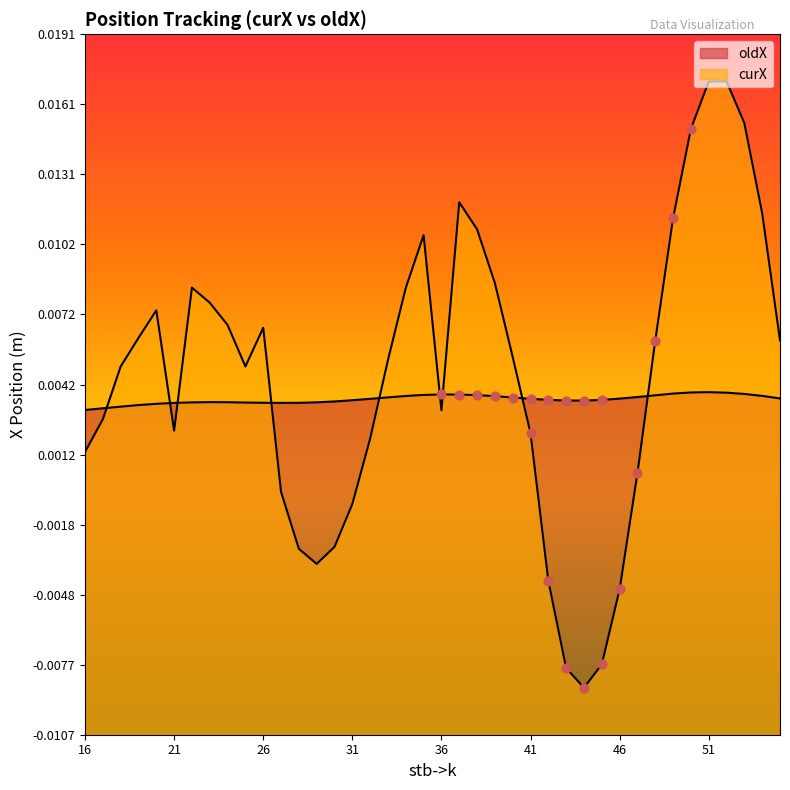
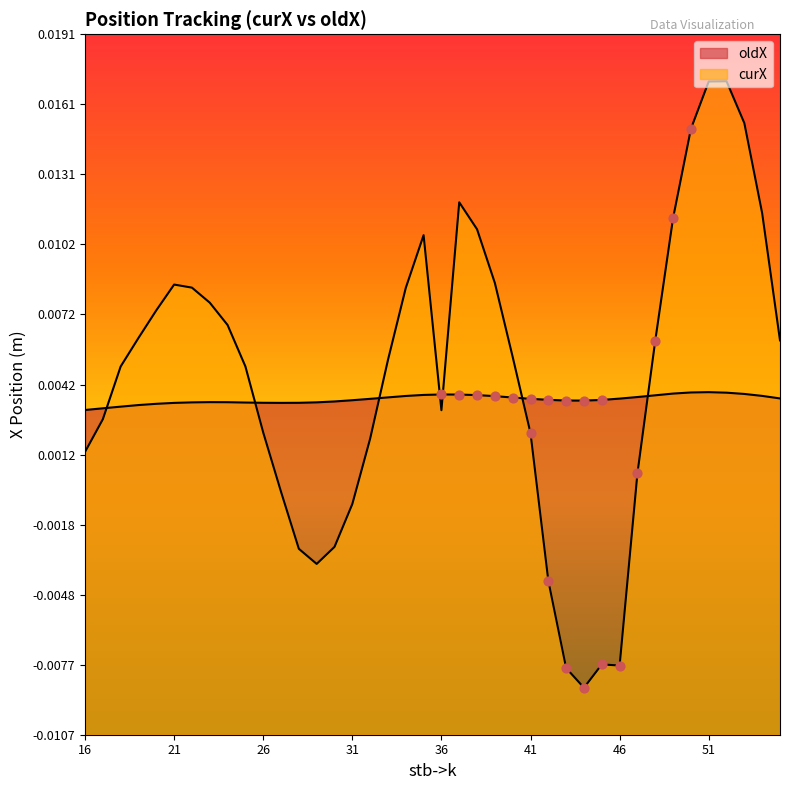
curX, 21: 0.0022 -> 0.0084
curX, 26: 0.0066 -> 0.0022
curX, 46: -0.0045 -> -0.0078
